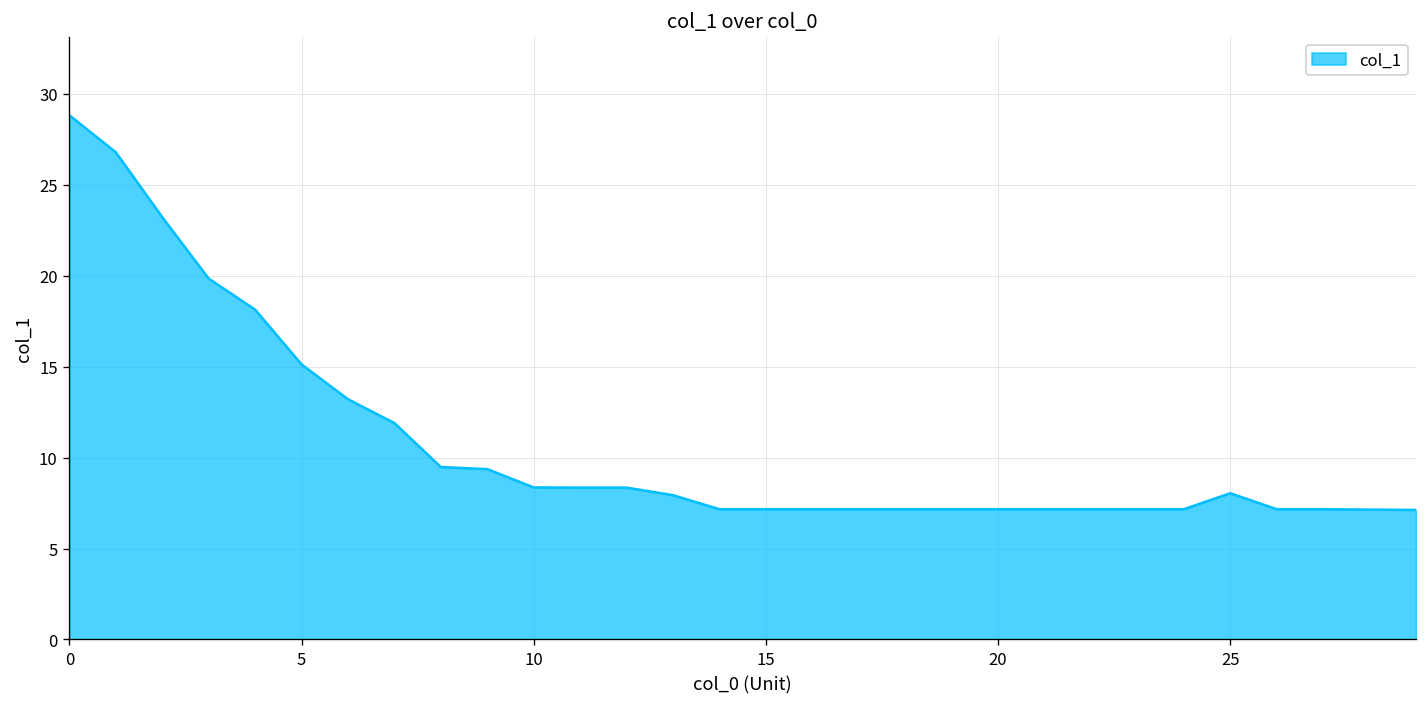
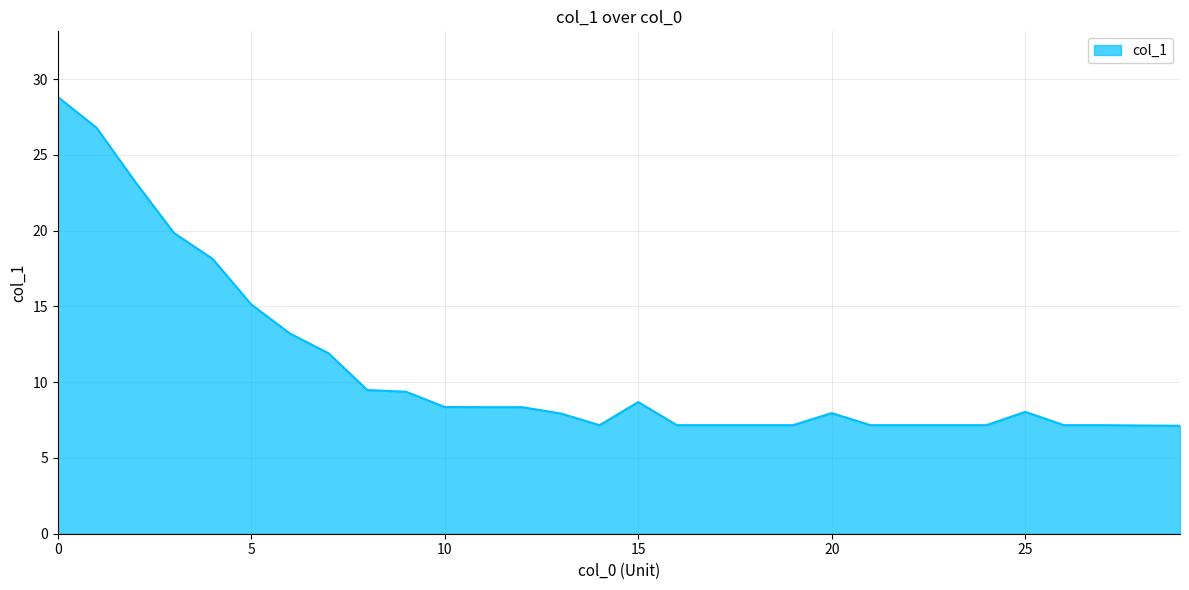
15: 7.2 -> 8.7
20: 7.2 -> 8.0
